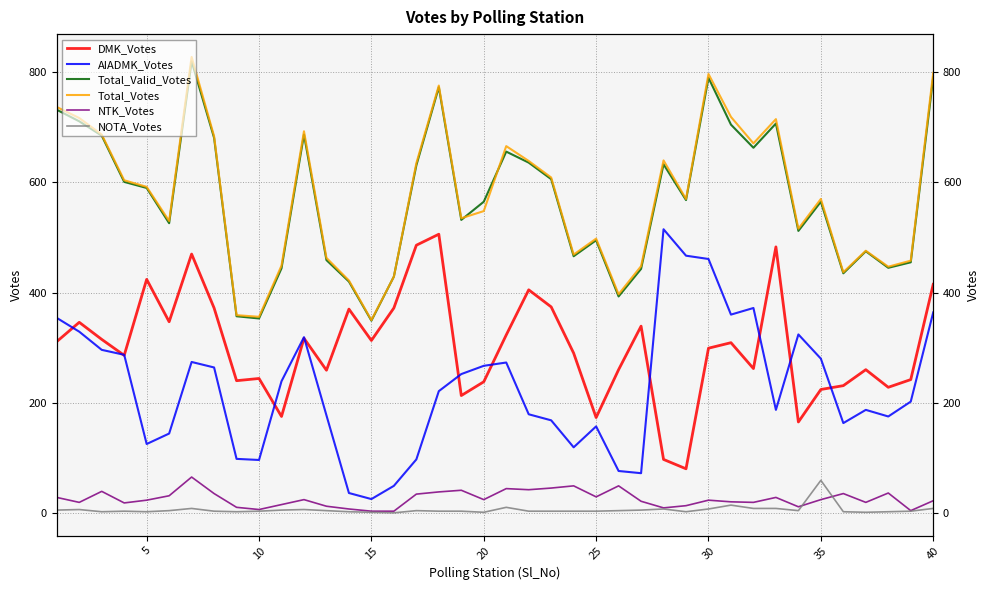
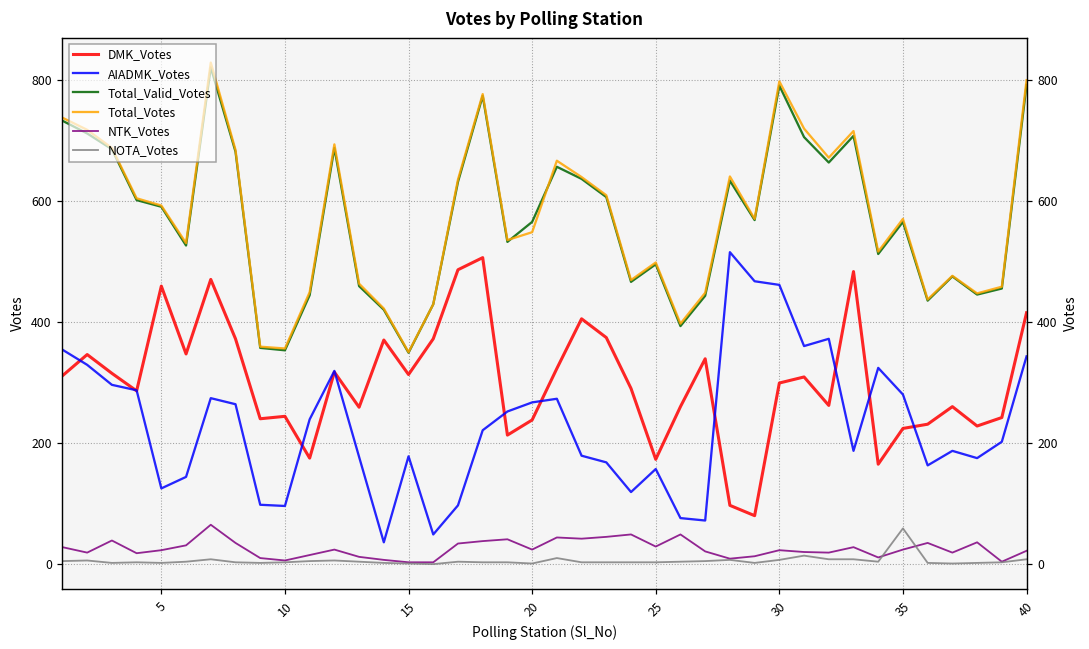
DMK_Votes, 5: 420 -> 460
AIADMK_Votes, 15: 30 -> 180
AIADMK_Votes, 40: 360 -> 340
